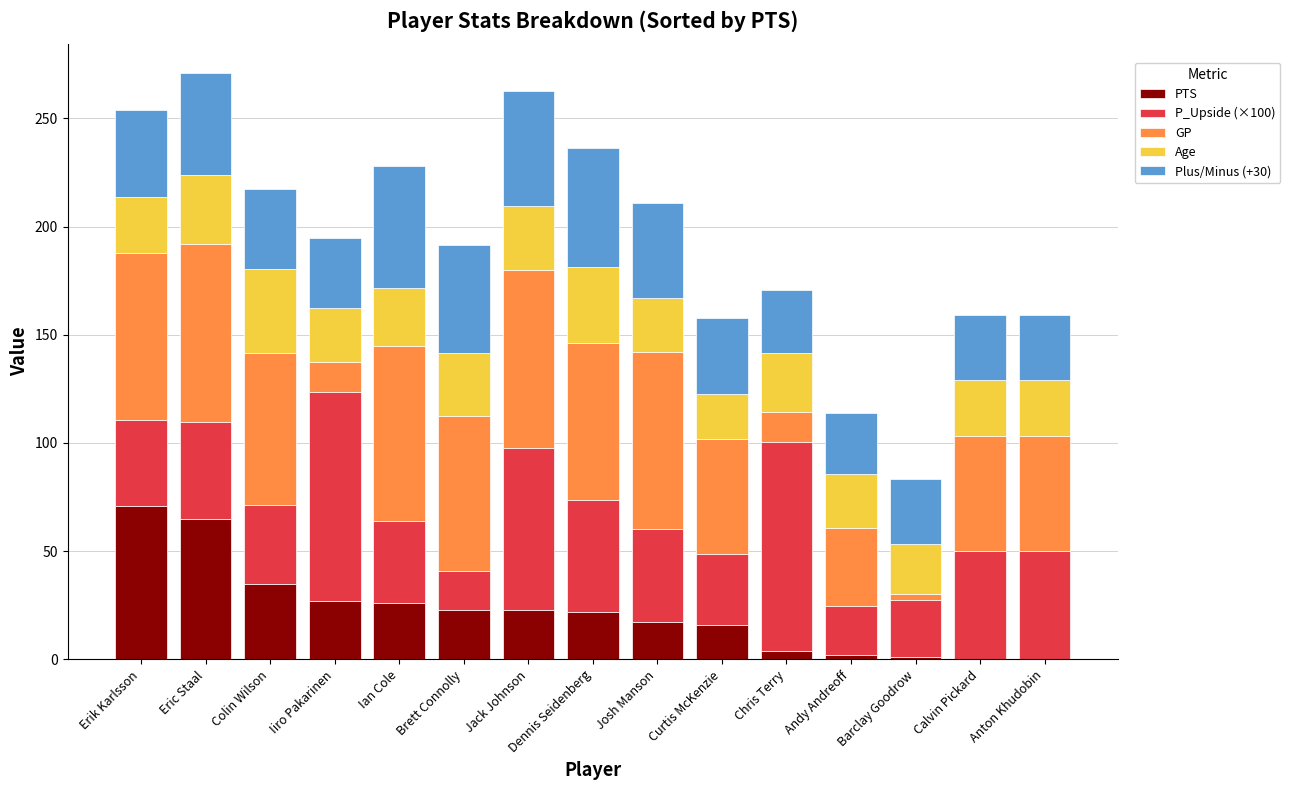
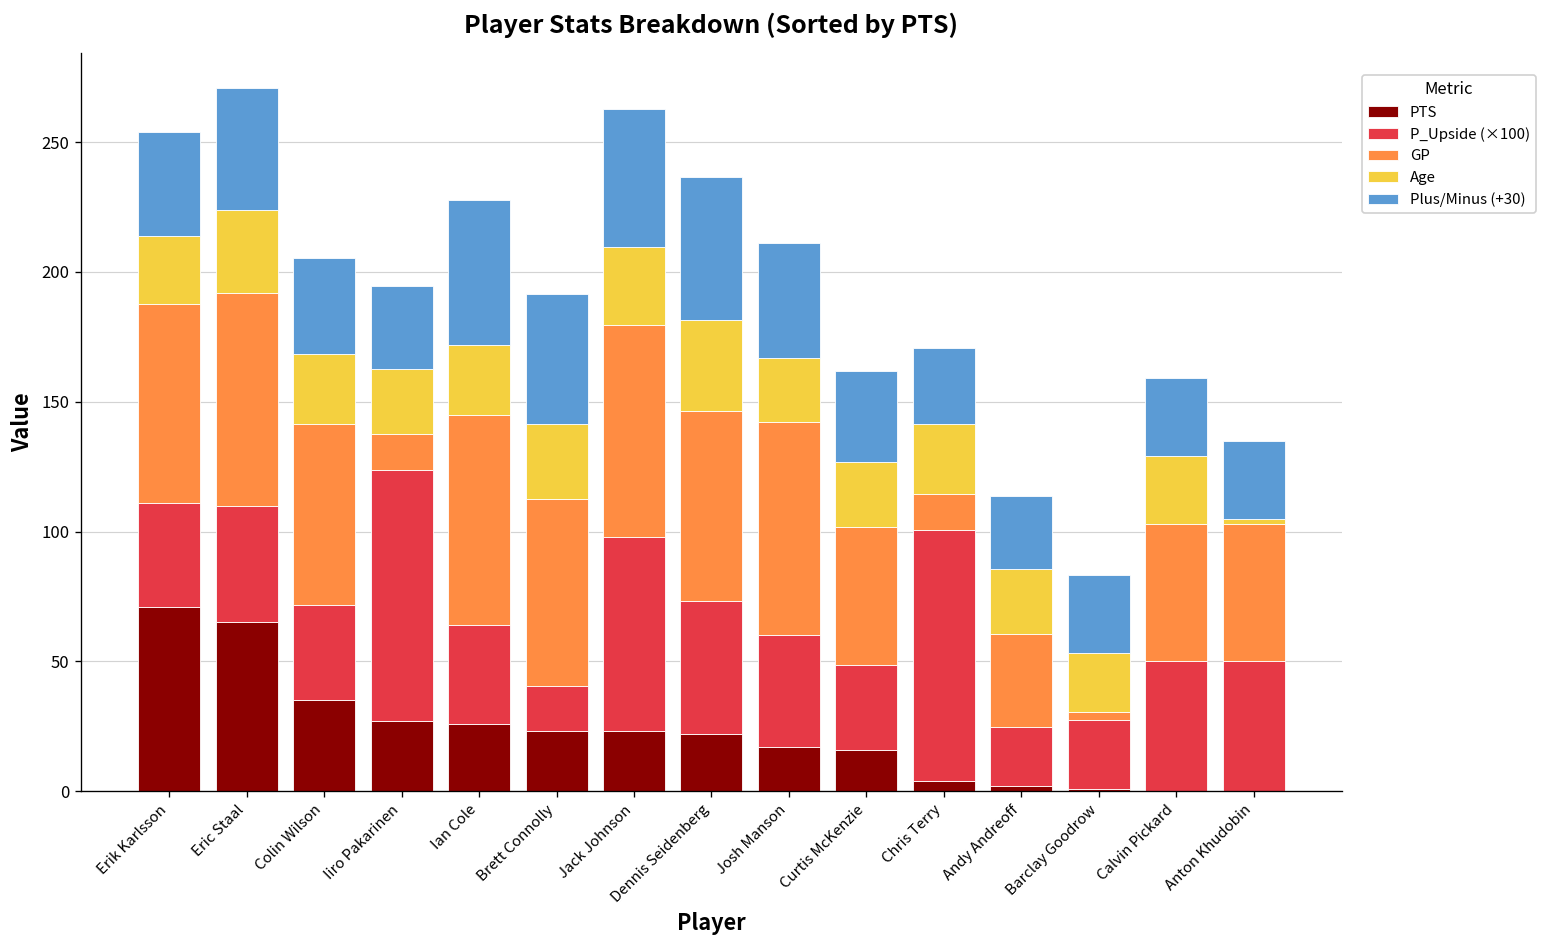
Age, Colin Wilson: 39 -> 27
Age, Curtis McKenzie: 21 -> 25
Age, Anton Khudobin: 26 -> 2
